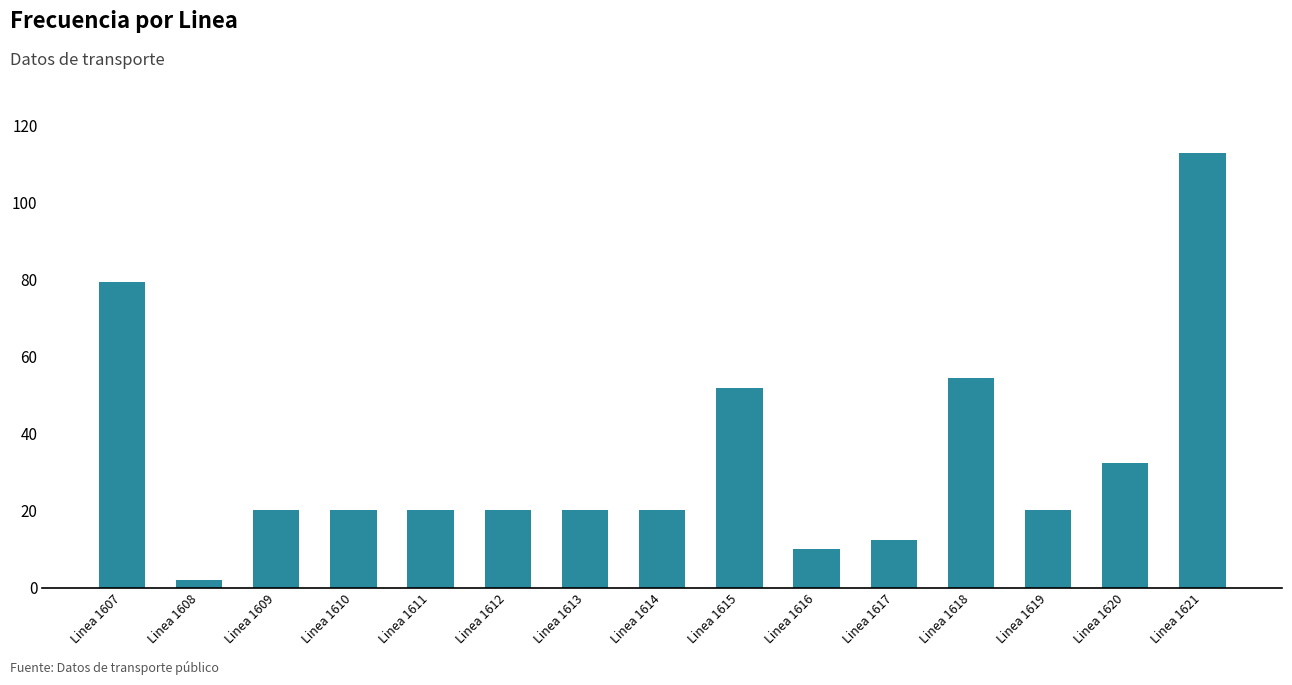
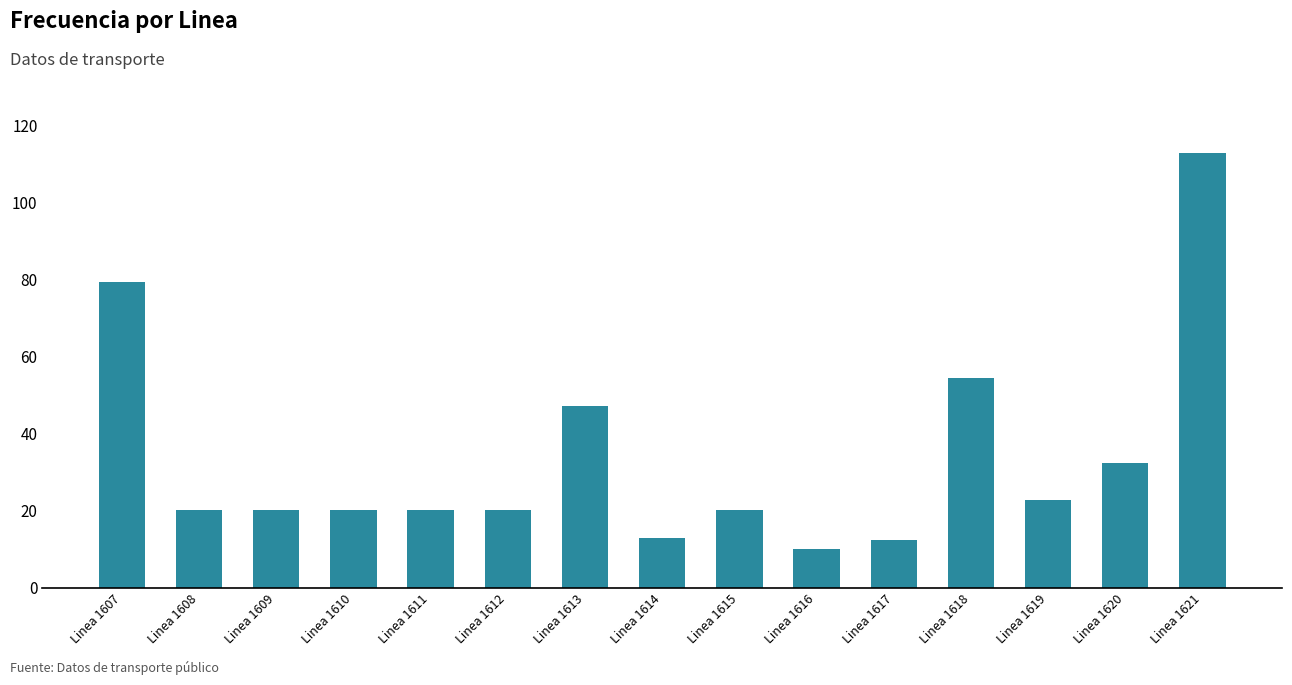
Linea 1608: 2 -> 20
Linea 1613: 20 -> 47
Linea 1614: 20 -> 13
Linea 1615: 52 -> 20
Linea 1619: 20 -> 23
